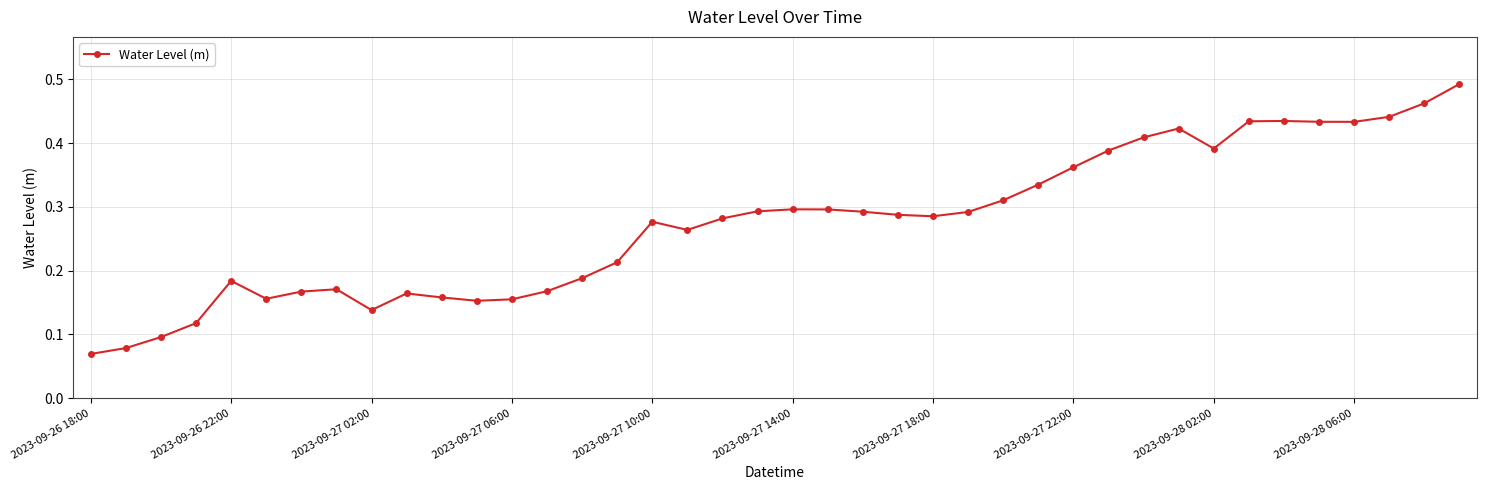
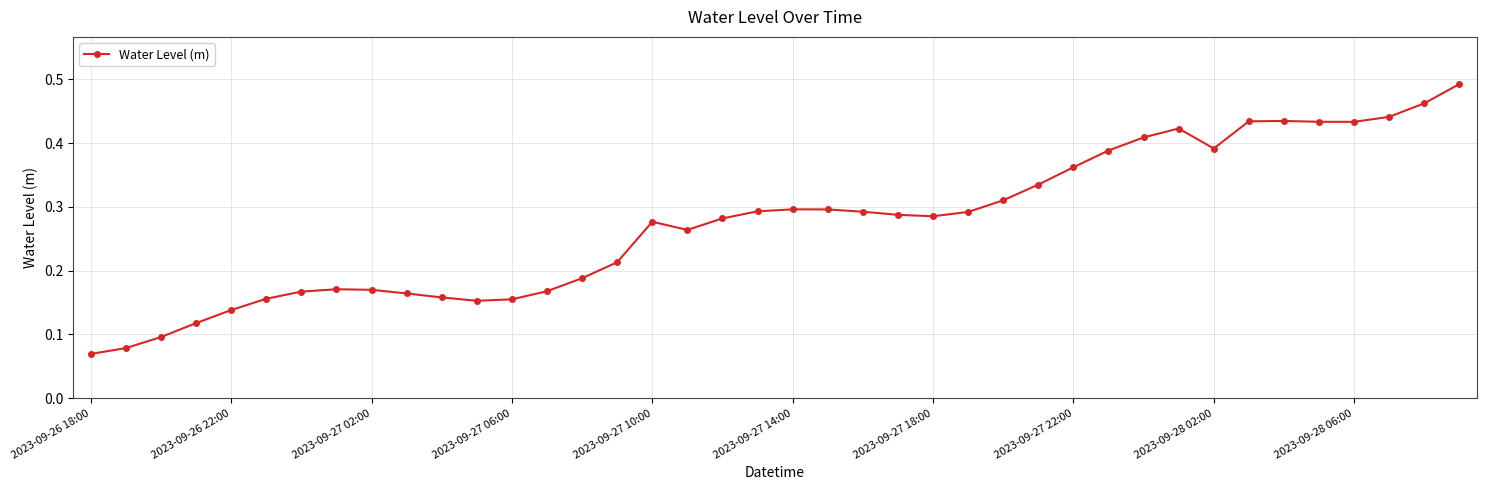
2023-09-26 22:00: 0.18 -> 0.14
2023-09-27 02:00: 0.14 -> 0.17
